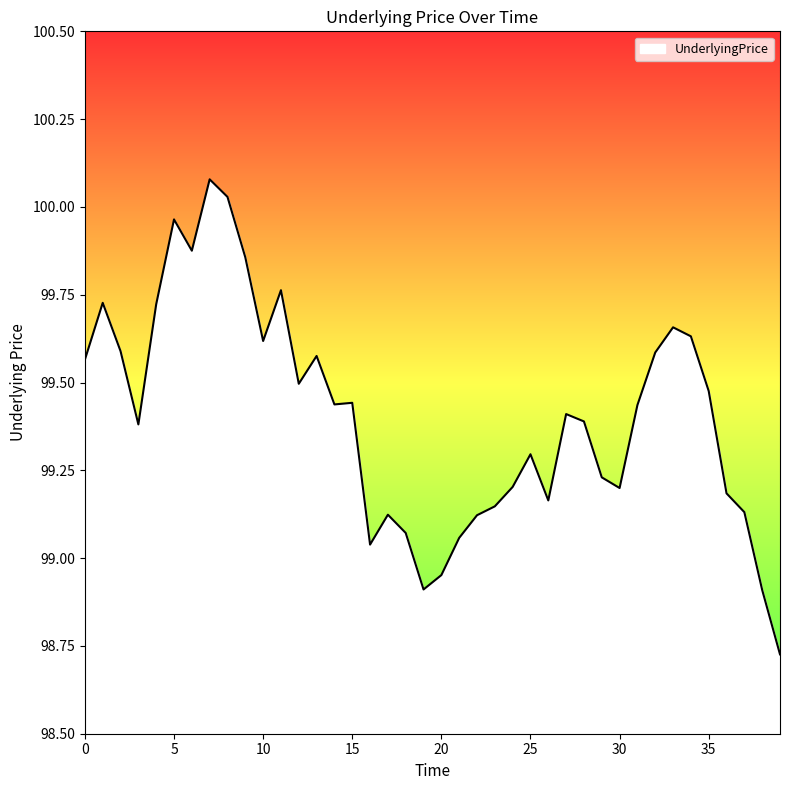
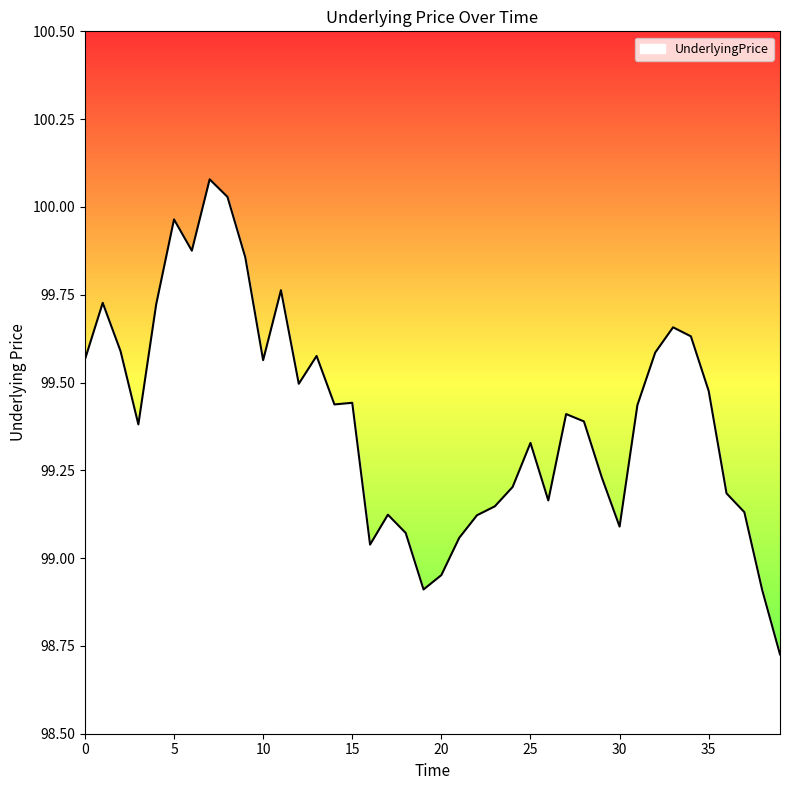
10: 99.62 -> 99.56
25: 99.30 -> 99.33
30: 99.20 -> 99.09
